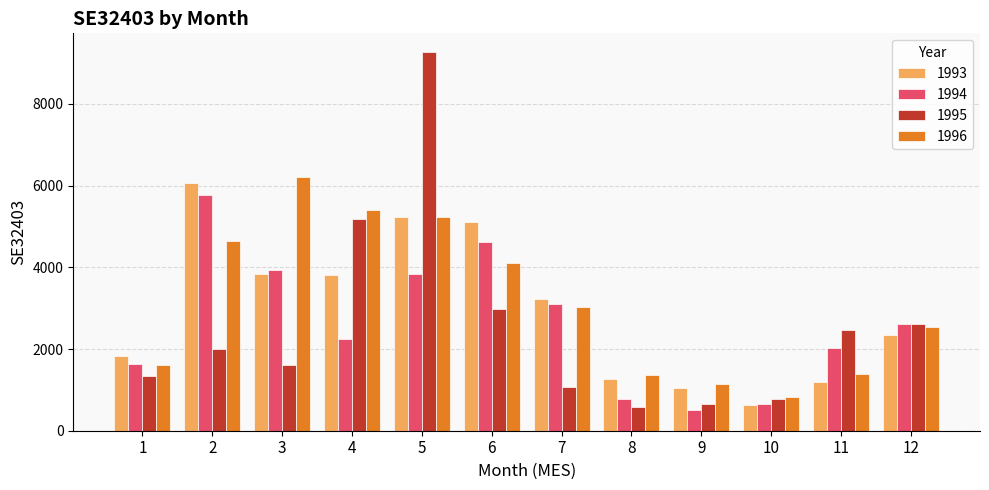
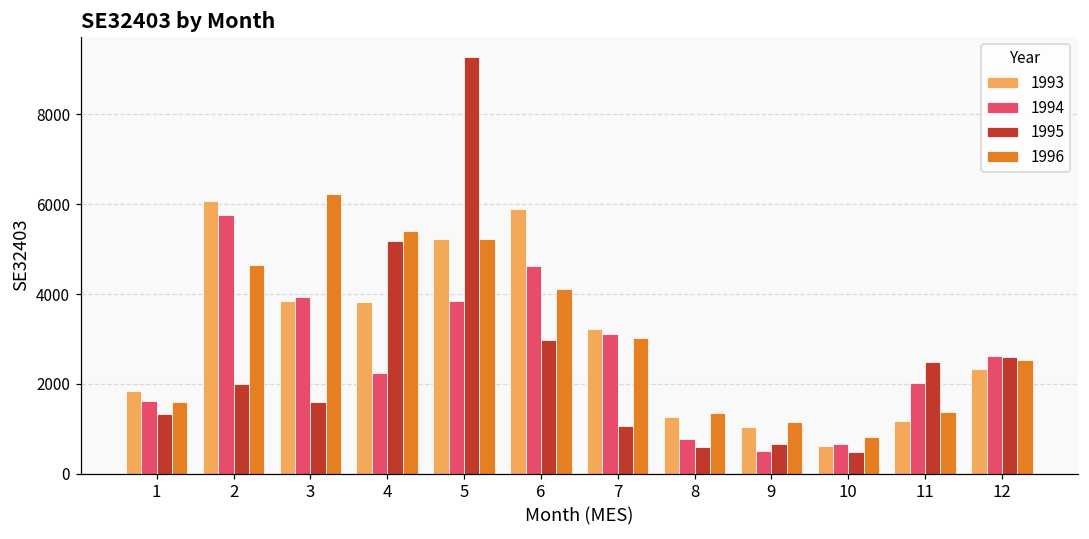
1993, 6: 5100 -> 5900
1995, 10: 800 -> 500
